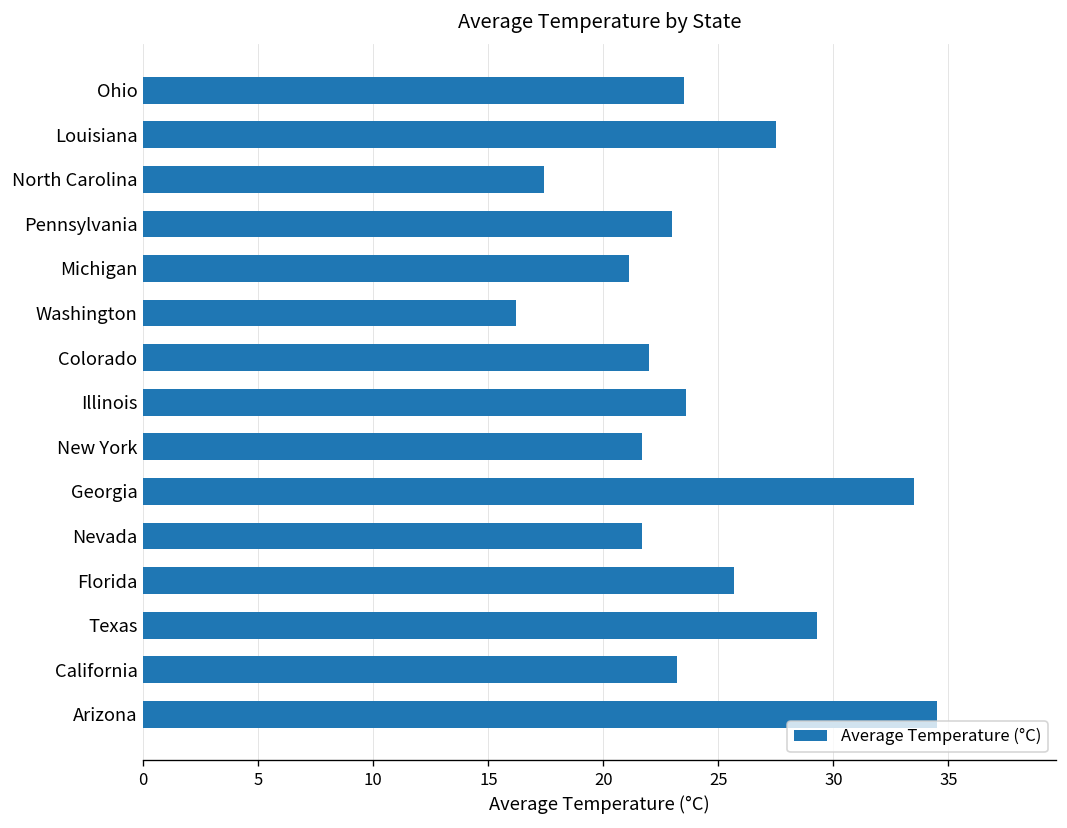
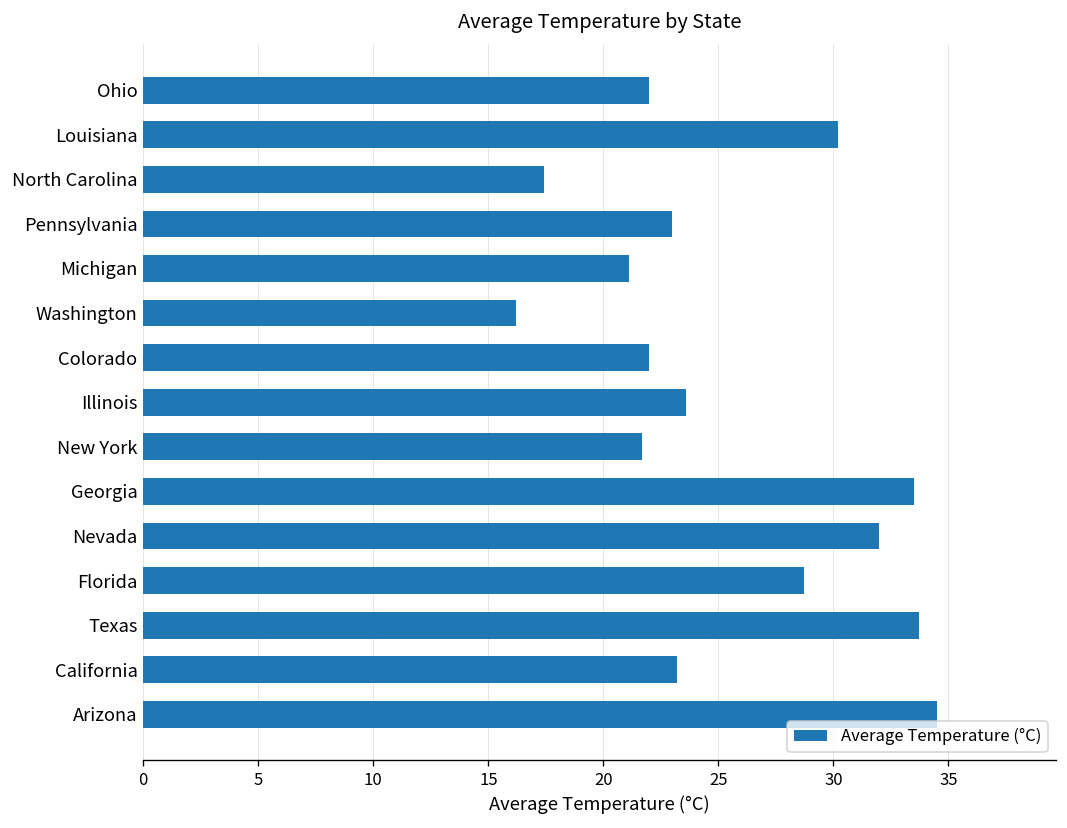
Ohio: 23.5 -> 22.0
Louisiana: 27.5 -> 30.2
Nevada: 21.7 -> 32.0
Florida: 25.7 -> 28.7
Texas: 29.3 -> 33.7
